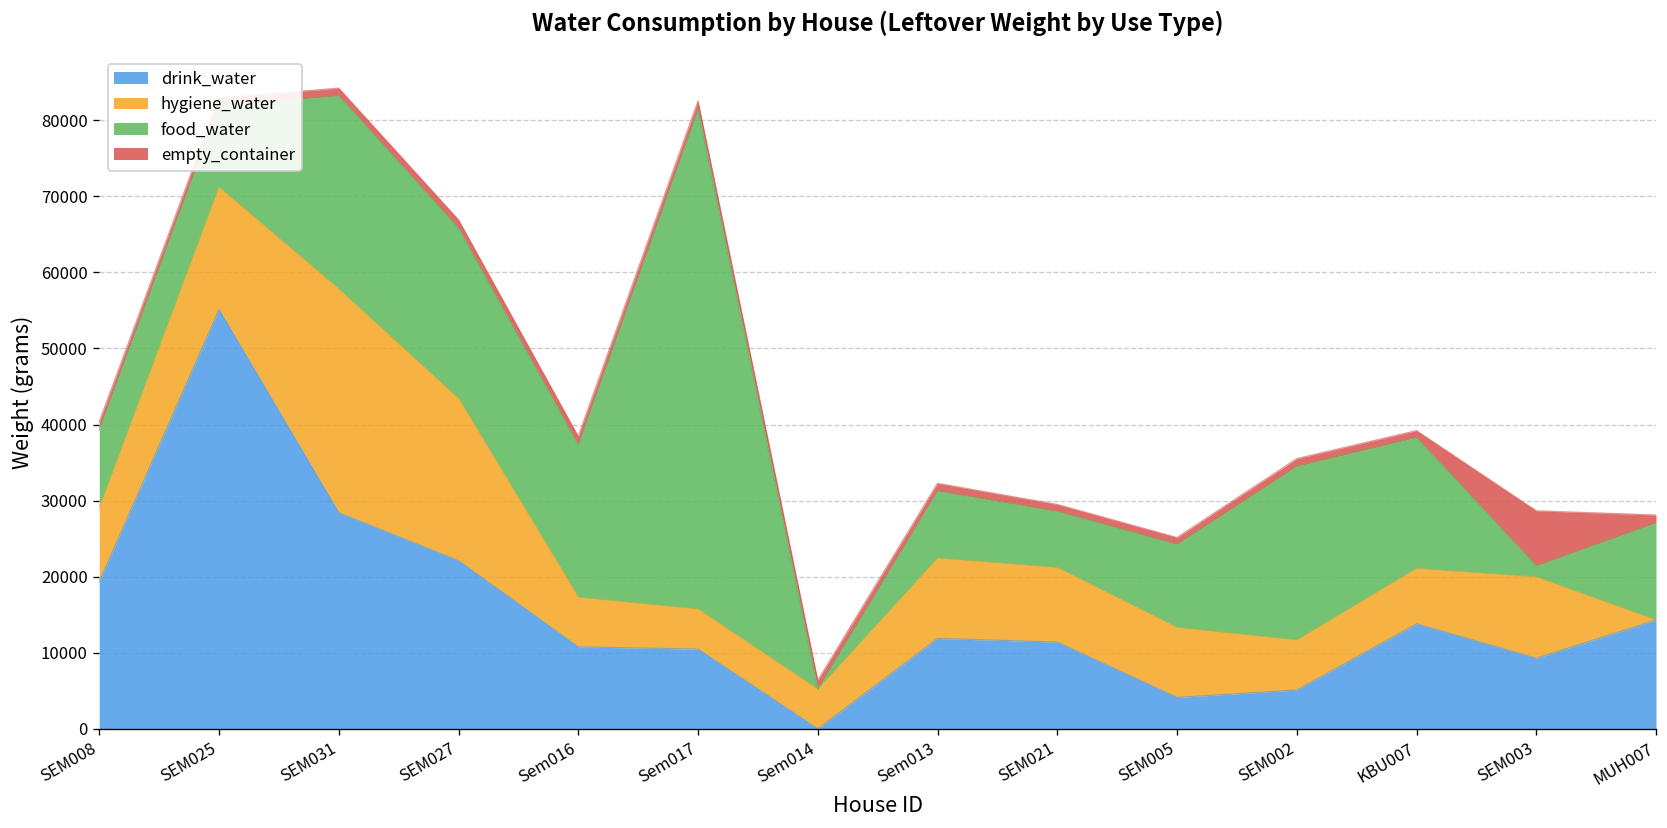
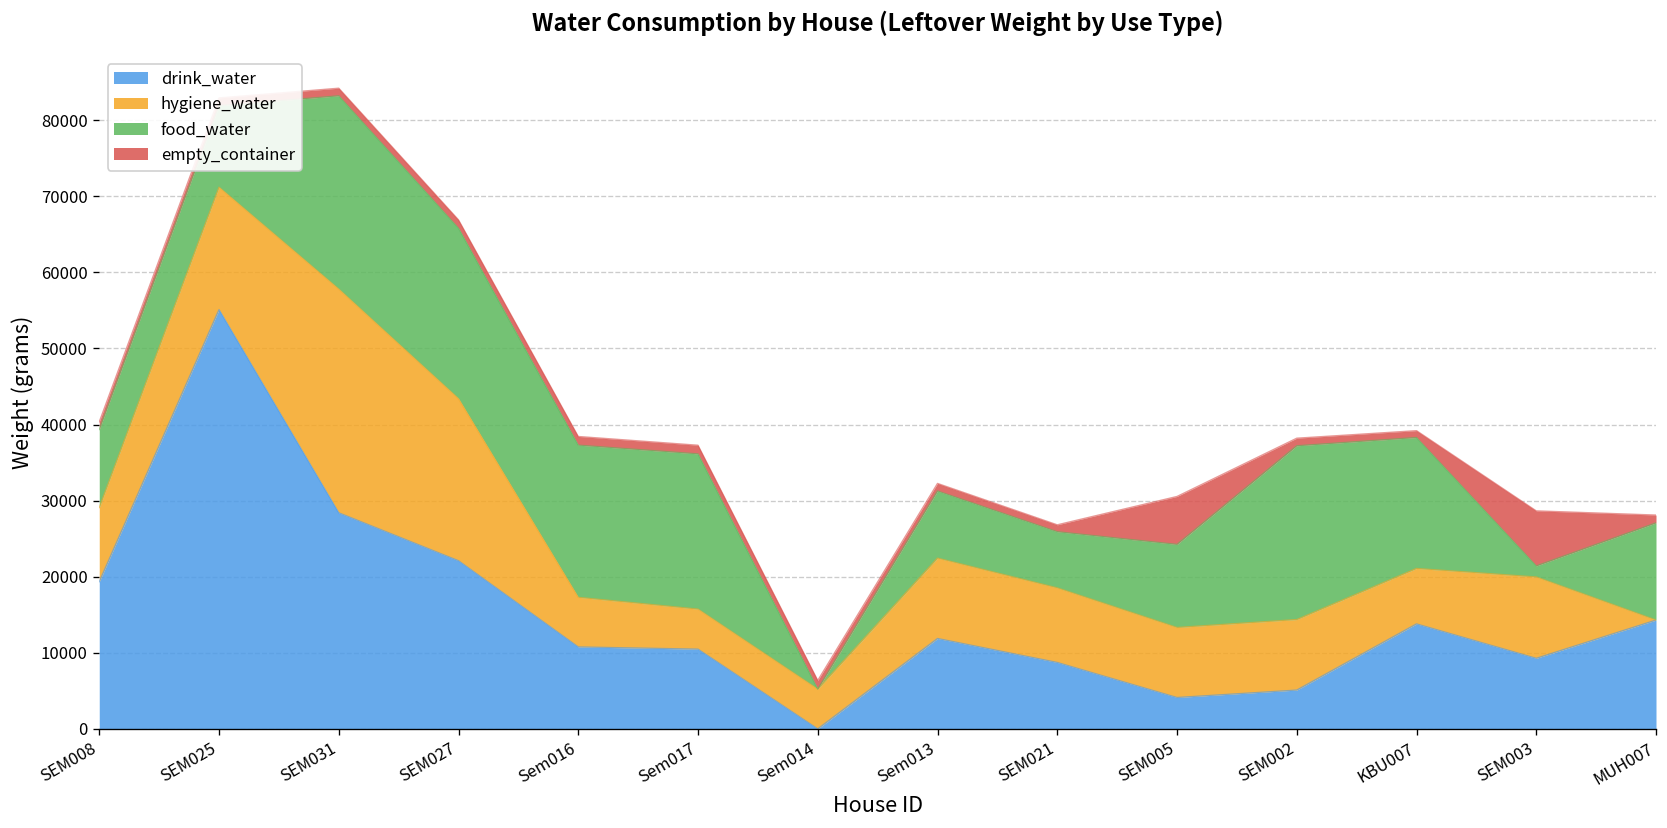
food_water, Sem017: 66000 -> 20000
drink_water, SEM021: 11000 -> 9000
empty_container, SEM005: 1000 -> 6000
hygiene_water, SEM002: 7000 -> 9000
